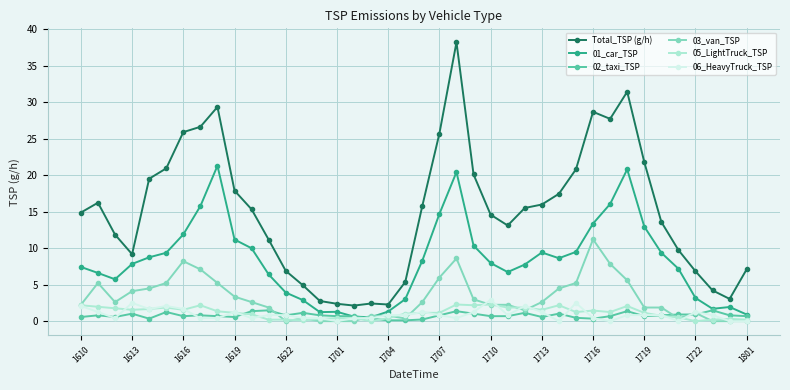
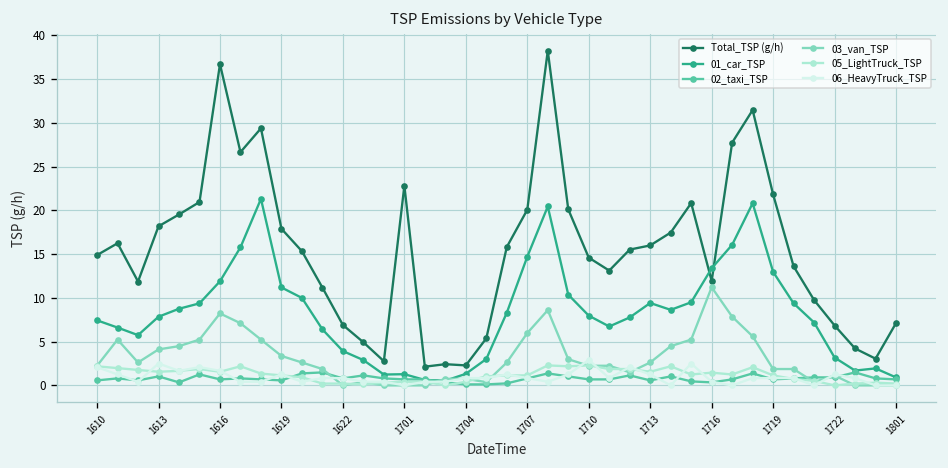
Total_TSP (g/h), 1613: 9 -> 18
Total_TSP (g/h), 1616: 26 -> 37
Total_TSP (g/h), 1701: 2 -> 23
Total_TSP (g/h), 1707: 26 -> 20
Total_TSP (g/h), 1716: 29 -> 12
